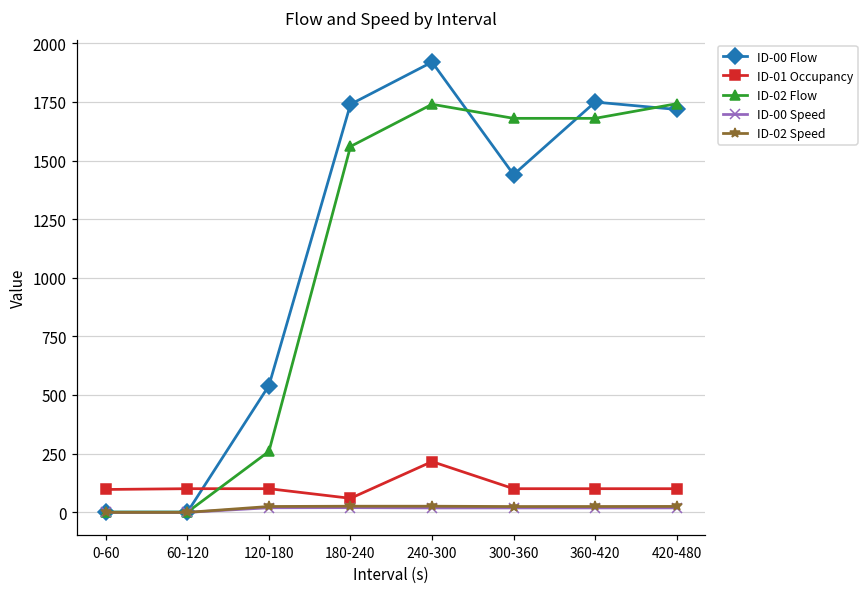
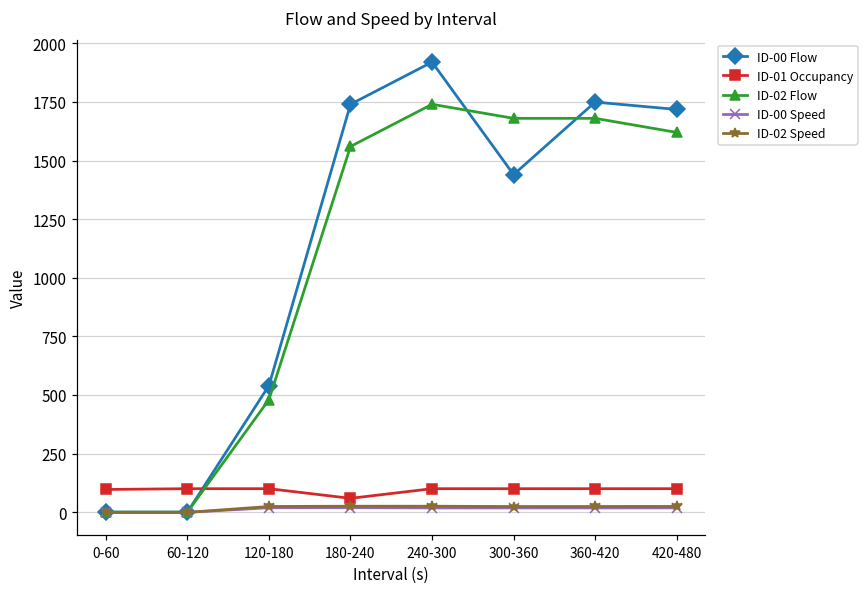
ID-02 Flow, 120-180: 260 -> 480
ID-01 Occupancy, 240-300: 220 -> 100
ID-02 Flow, 420-480: 1740 -> 1620
